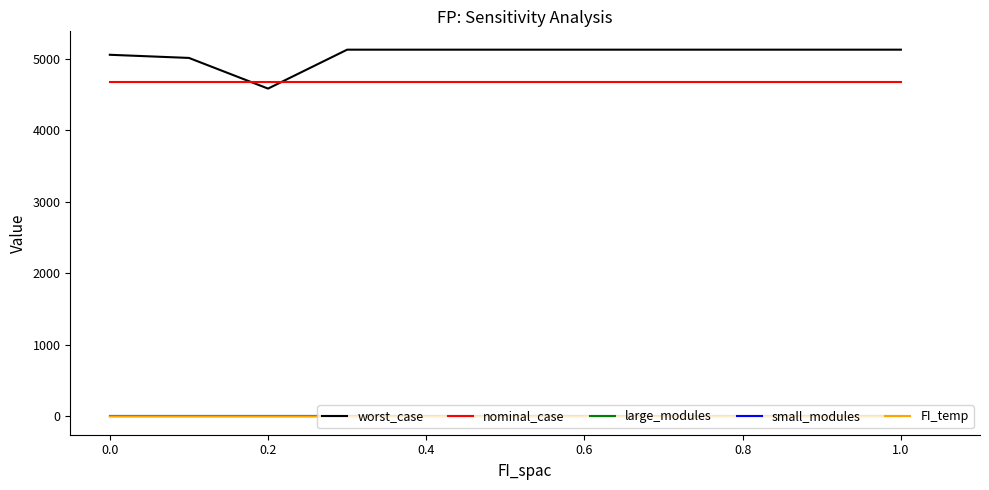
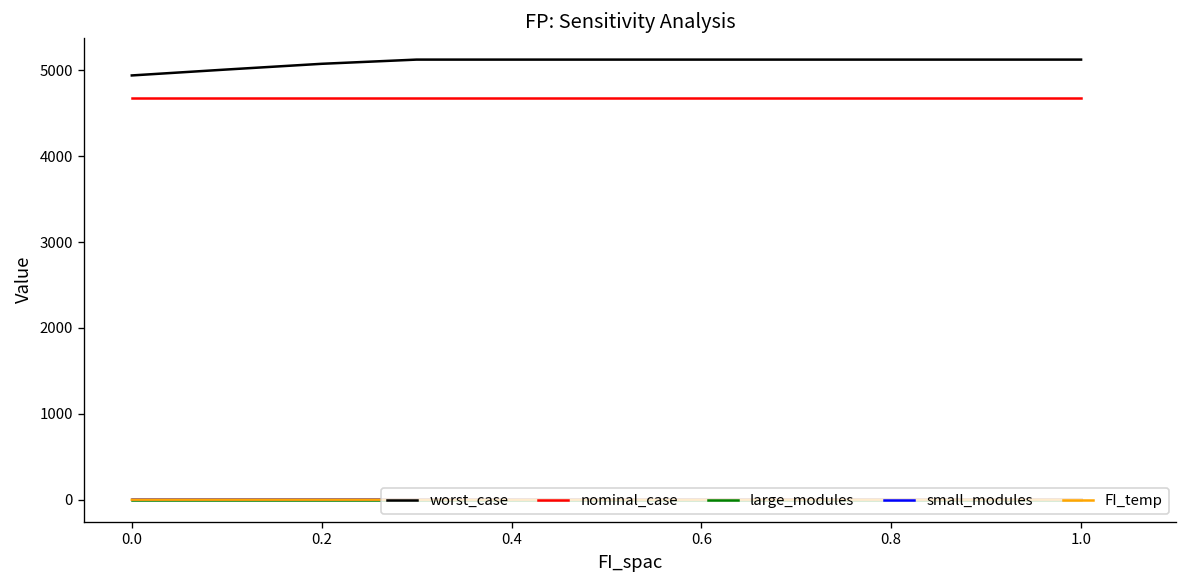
worst_case, 0.0: 5100 -> 4900
worst_case, 0.2: 4600 -> 5100
